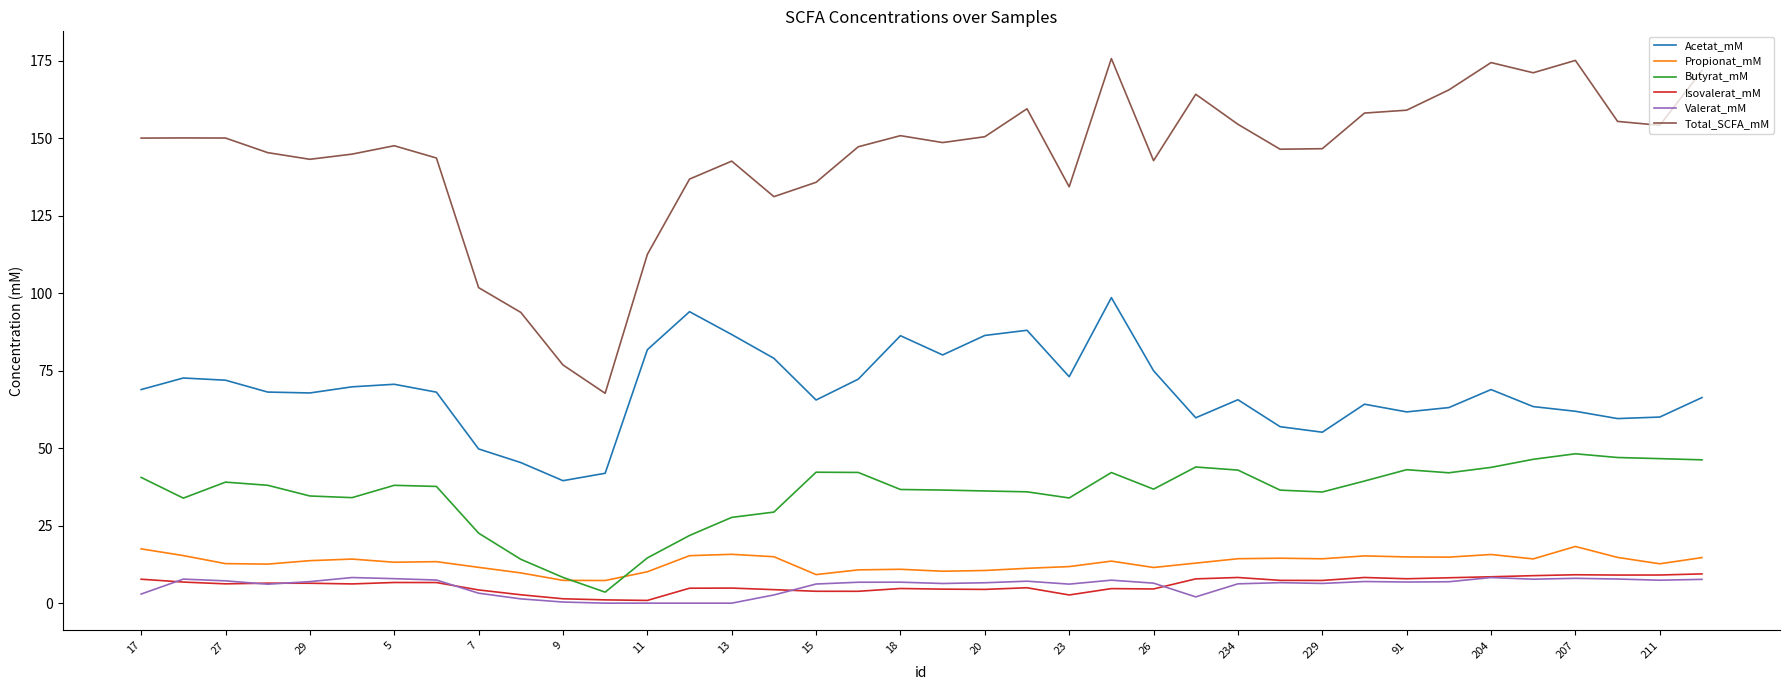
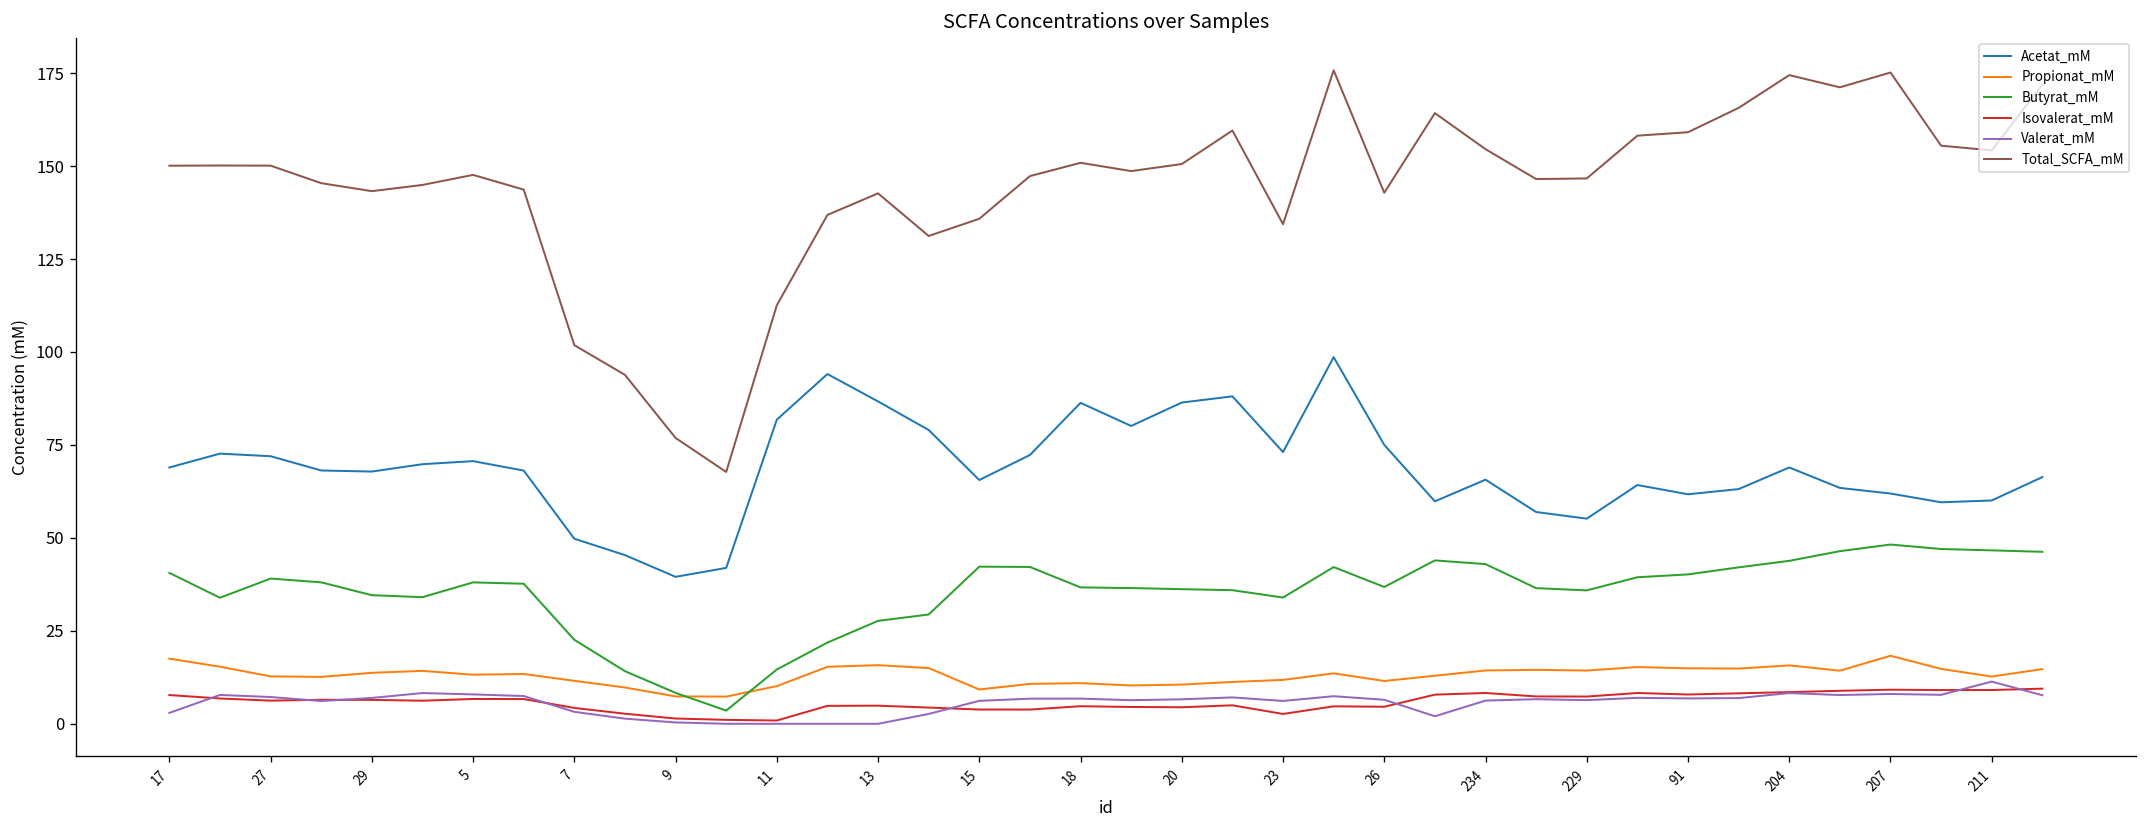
Butyrat_mM, 91: 43 -> 40
Valerat_mM, 211: 7 -> 11
